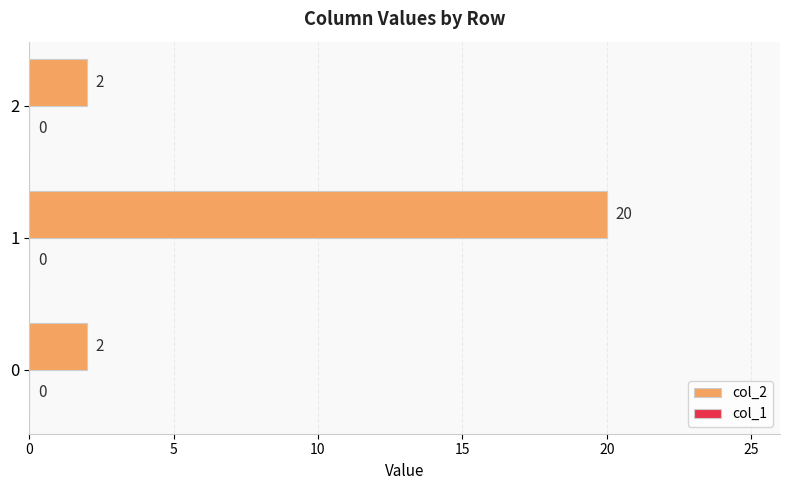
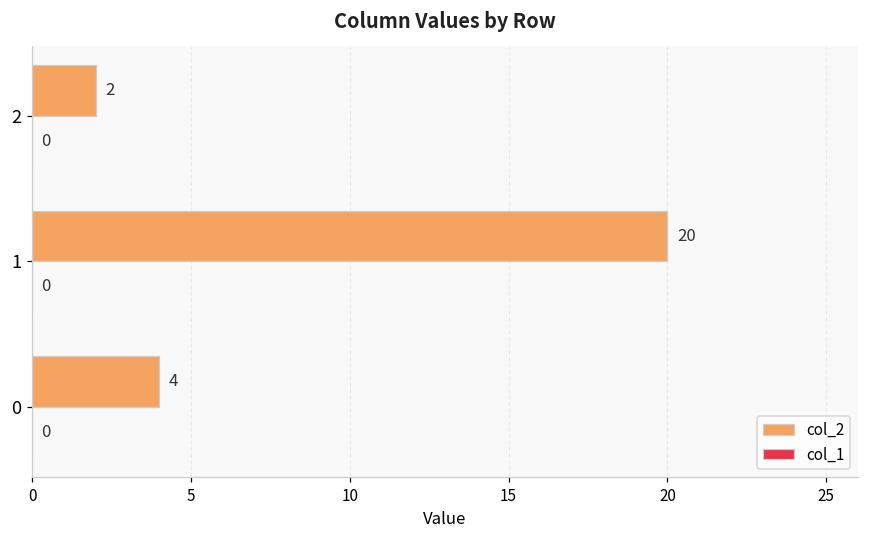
col_2, 0: 2 -> 4
